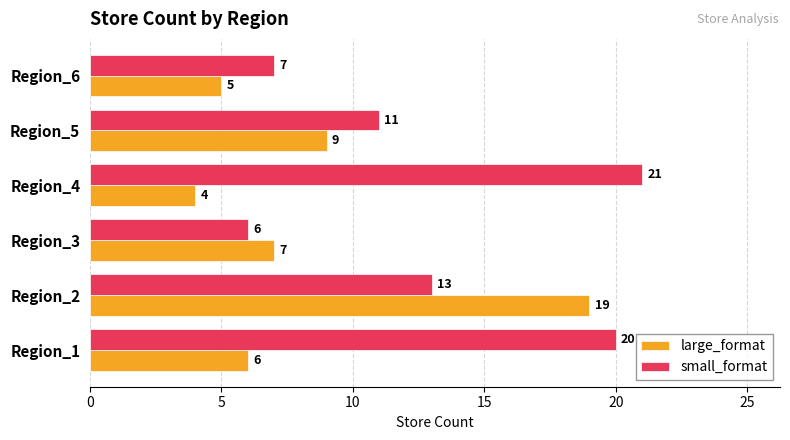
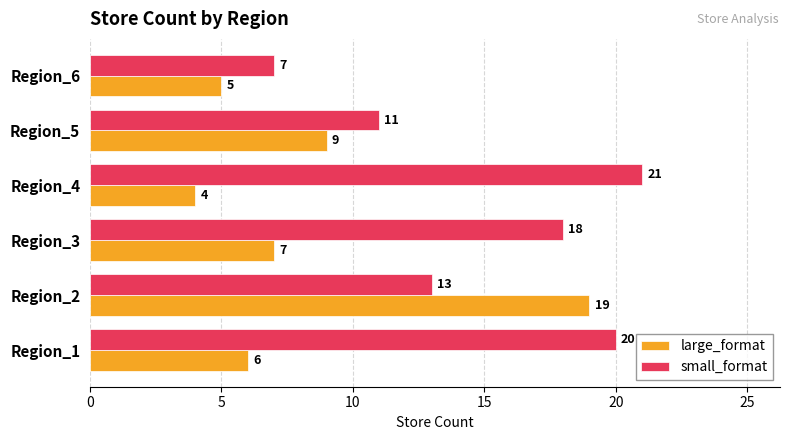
small_format, Region_3: 6 -> 18
